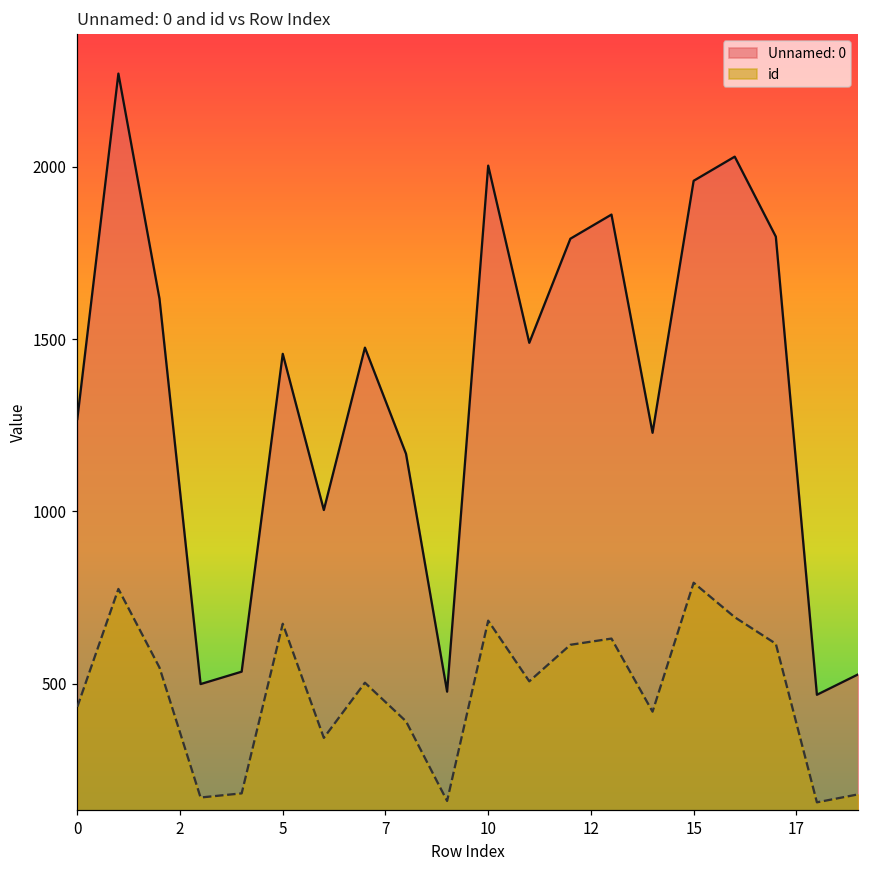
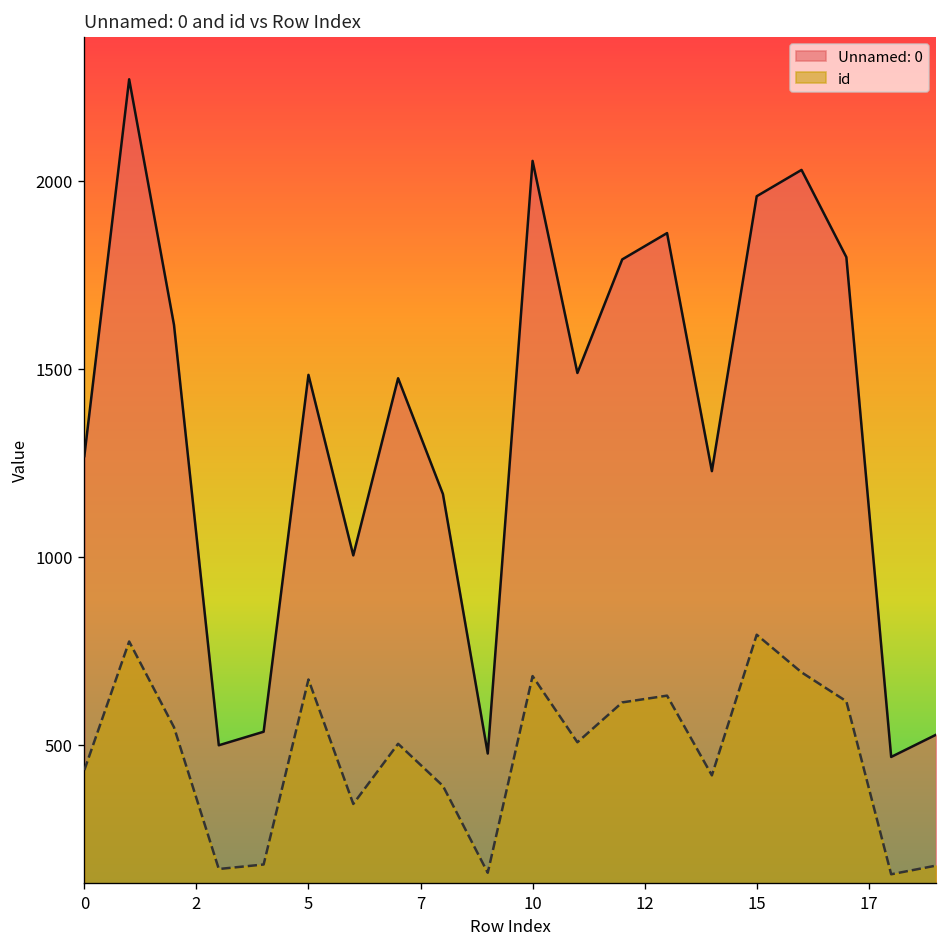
Unnamed: 0, 5: 1460 -> 1480
Unnamed: 0, 10: 2000 -> 2050
